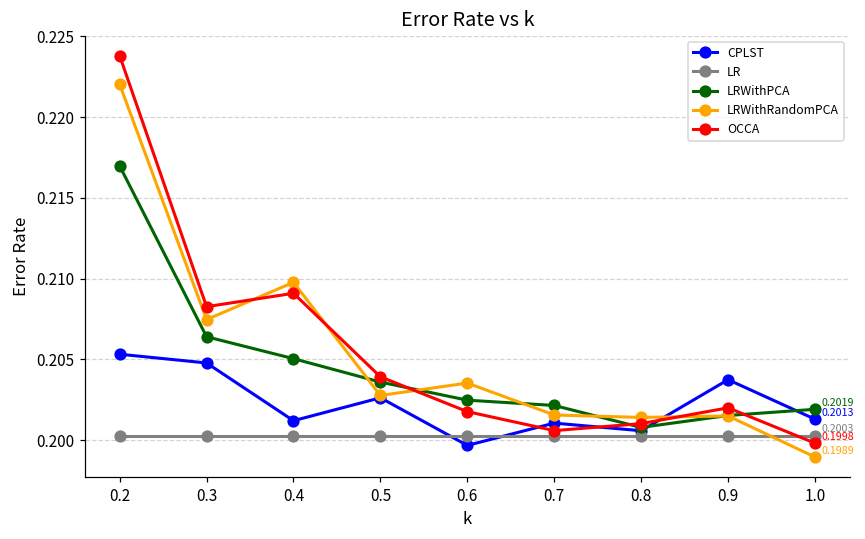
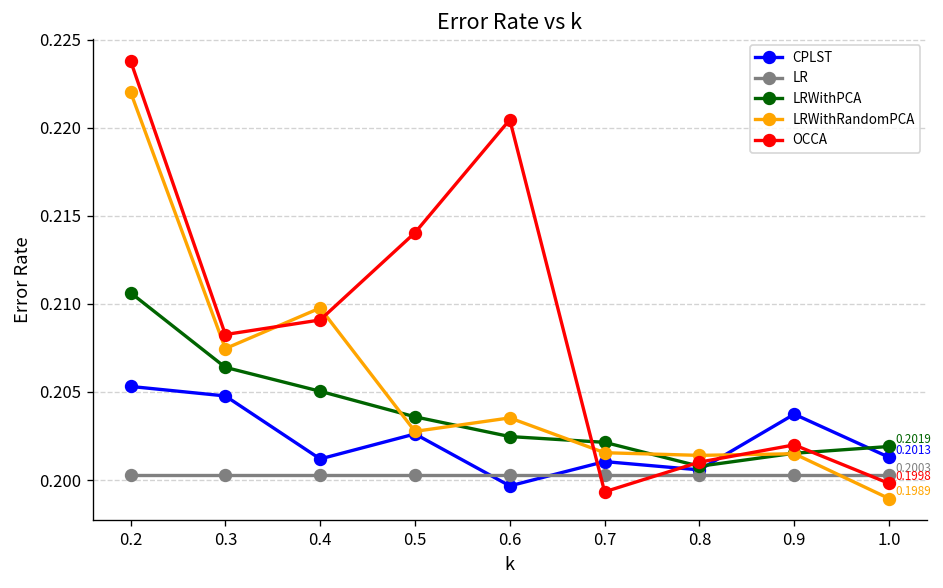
LRWithPCA, 0.2: 0.2170 -> 0.2106
OCCA, 0.5: 0.2039 -> 0.2140
OCCA, 0.6: 0.2018 -> 0.2205
OCCA, 0.7: 0.2006 -> 0.1993
